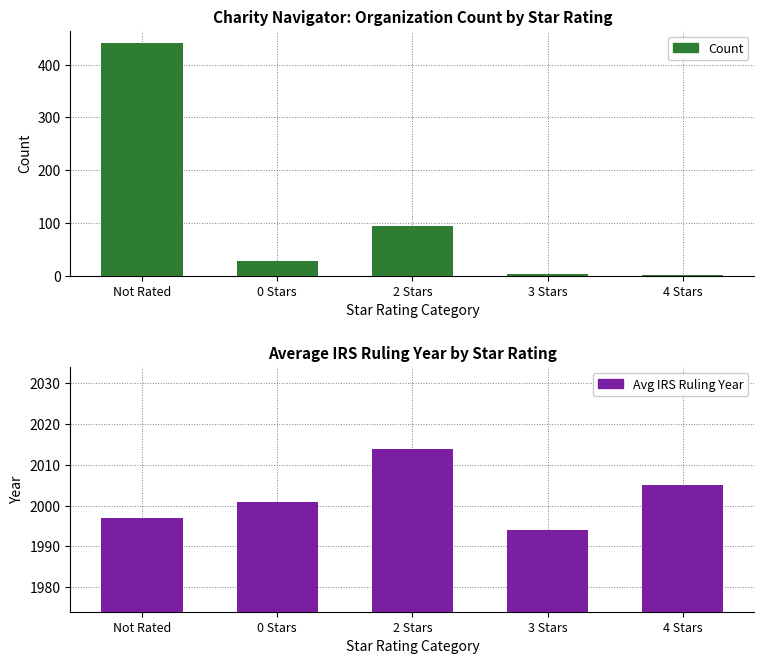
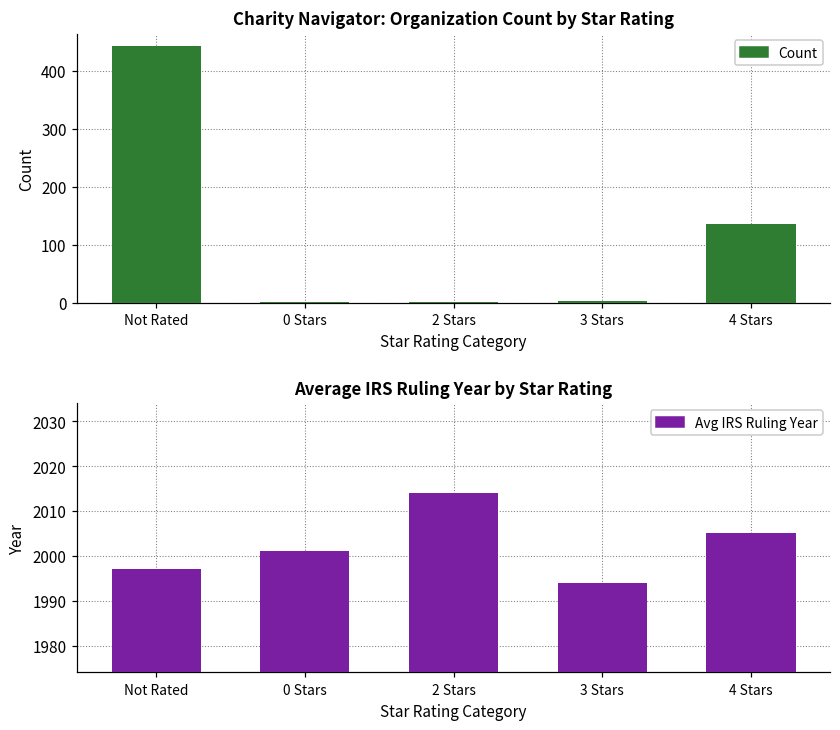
Charity Navigator: Organization Count by Star Rating, 0 Stars: 30 -> 0
Charity Navigator: Organization Count by Star Rating, 2 Stars: 90 -> 0
Charity Navigator: Organization Count by Star Rating, 4 Stars: 0 -> 140
